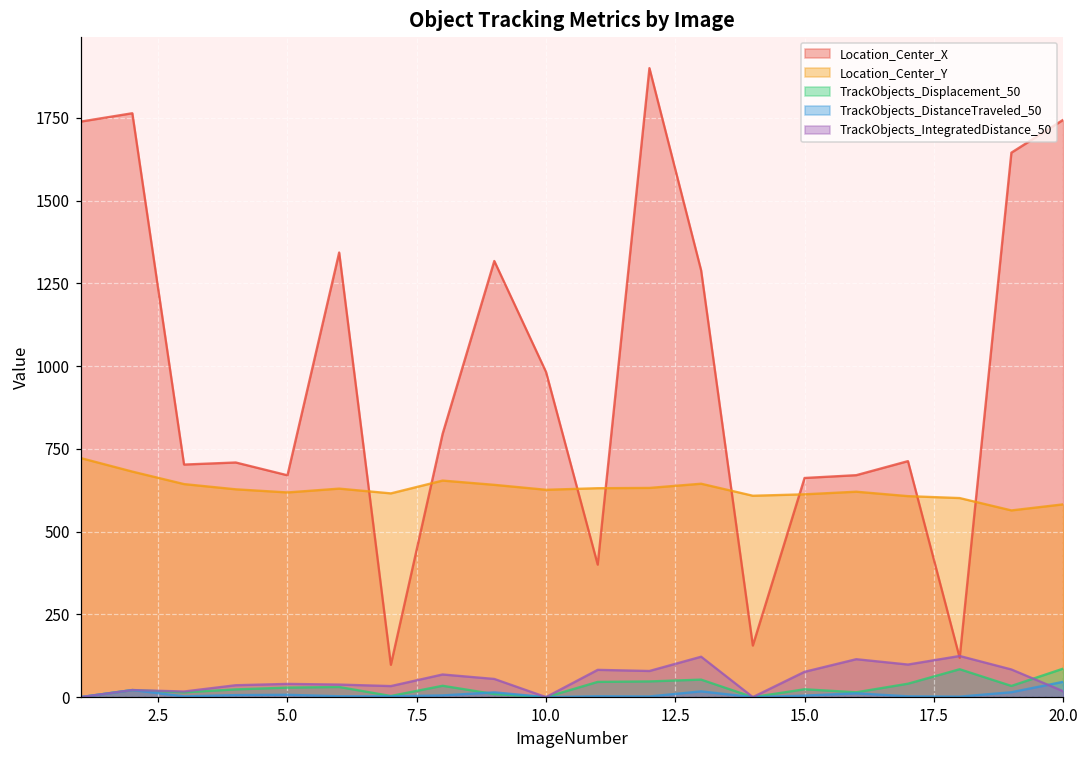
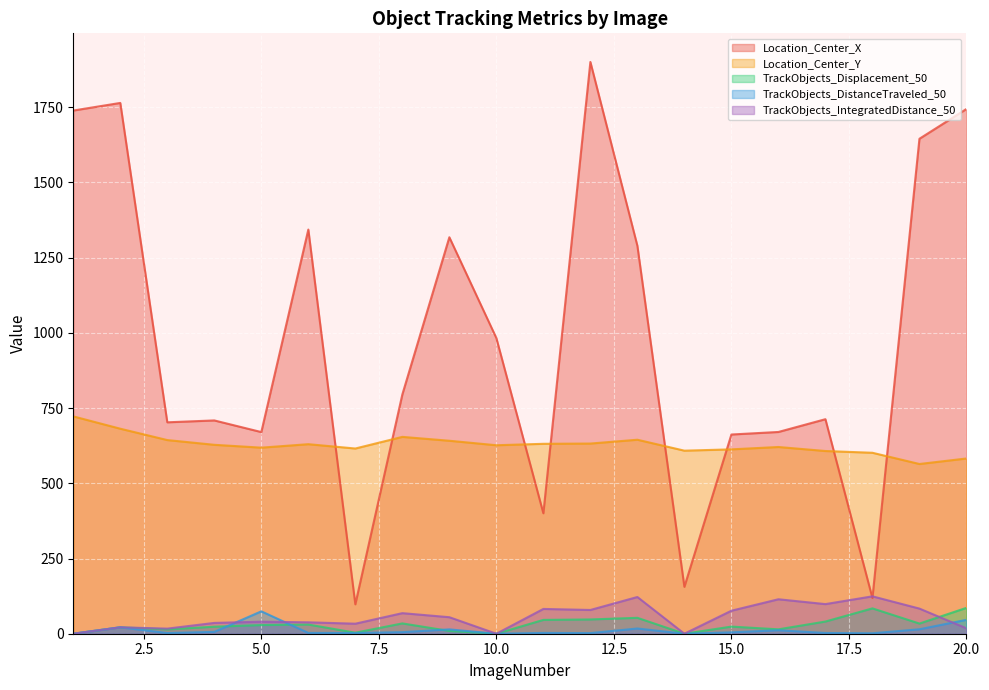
TrackObjects_DistanceTraveled_50, 5.0: 10 -> 70
